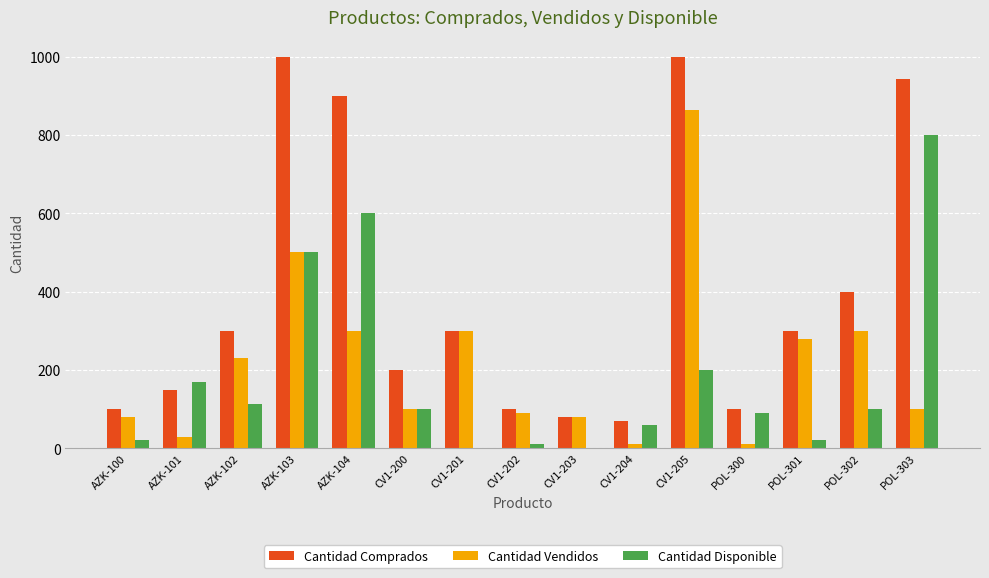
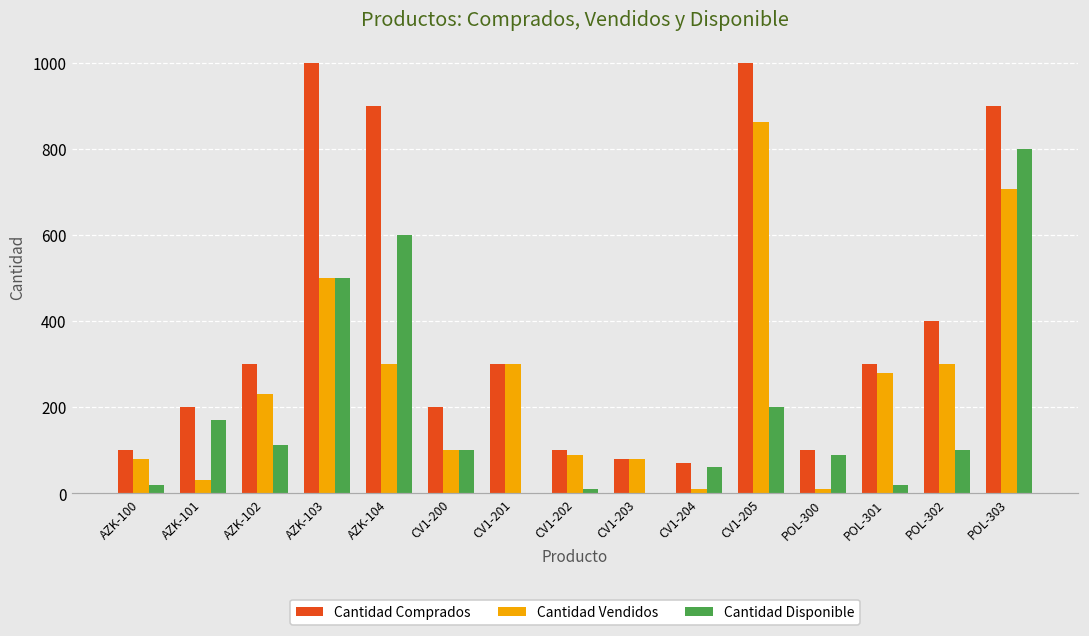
Cantidad Comprados, AZK-101: 150 -> 200
Cantidad Comprados, POL-303: 940 -> 900
Cantidad Vendidos, POL-303: 100 -> 710
